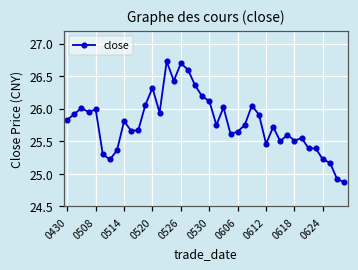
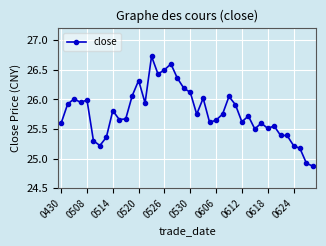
0430: 25.8 -> 25.6
0526: 26.7 -> 26.5
0612: 25.5 -> 25.6
